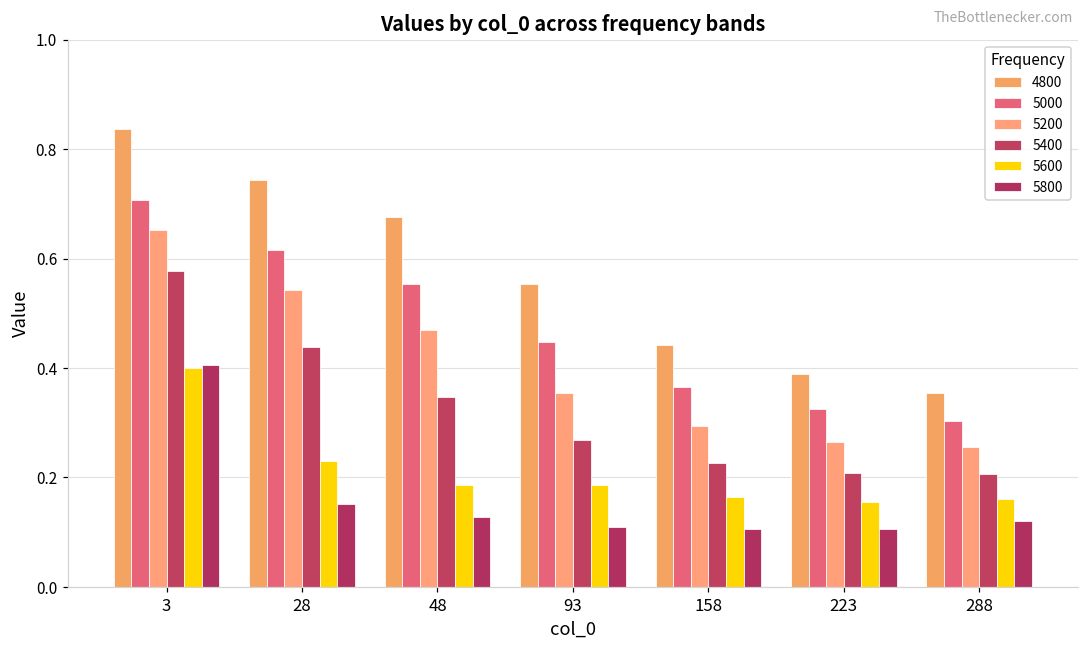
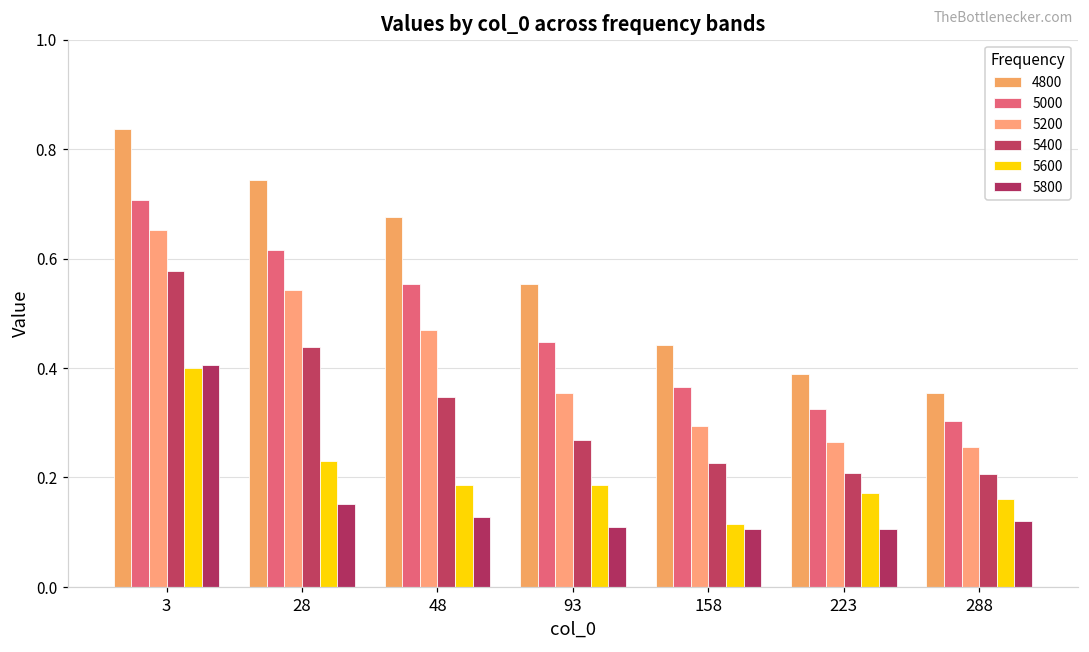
5600, 158: 0.16 -> 0.11
5600, 223: 0.16 -> 0.17
